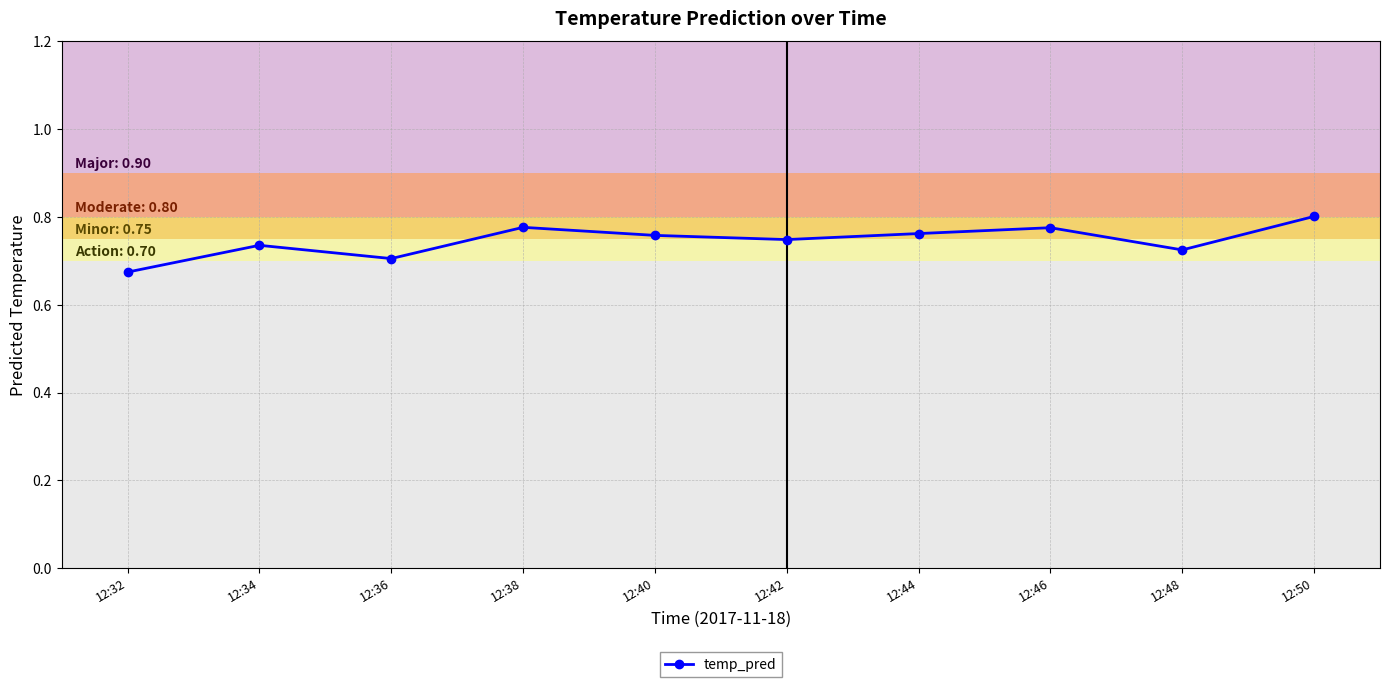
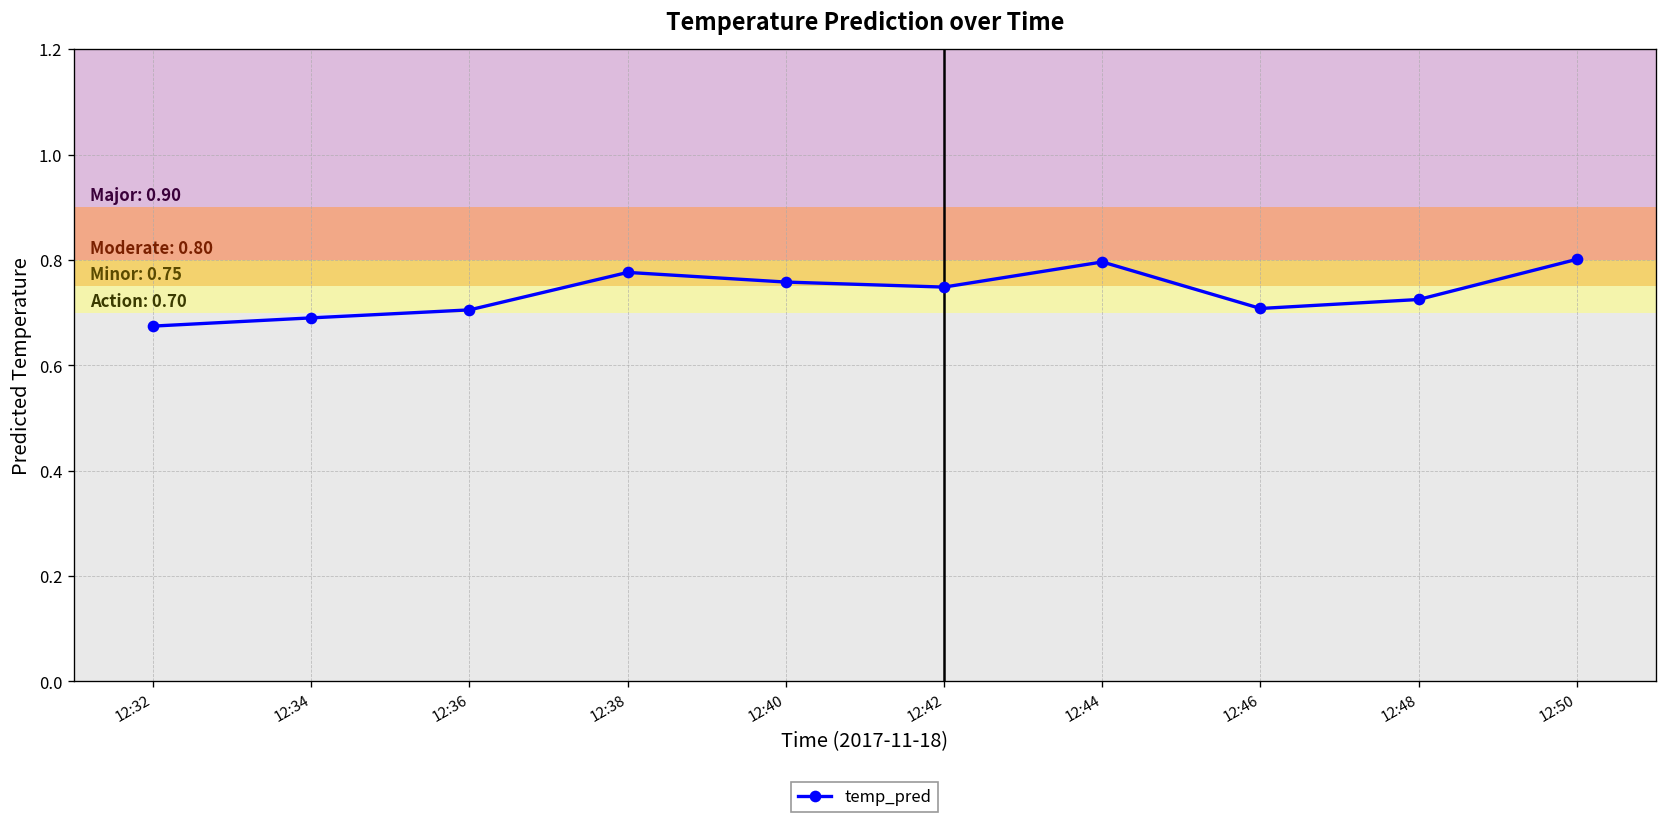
12:34: 0.74 -> 0.69
12:44: 0.76 -> 0.80
12:46: 0.78 -> 0.71
